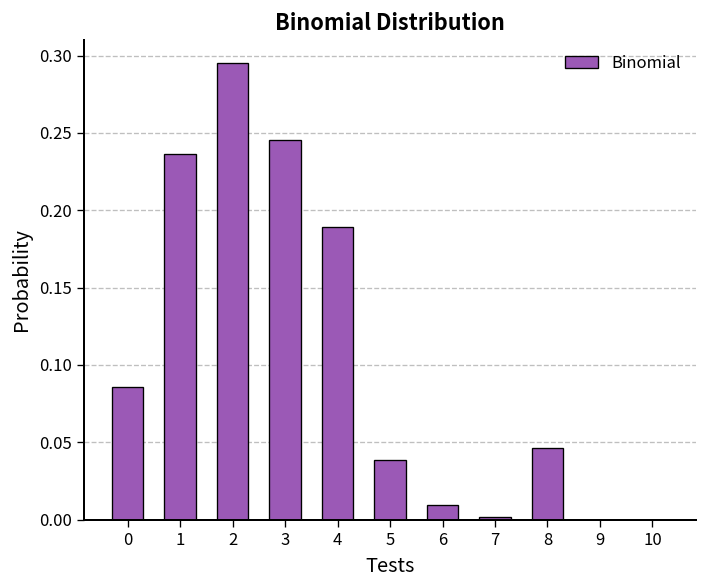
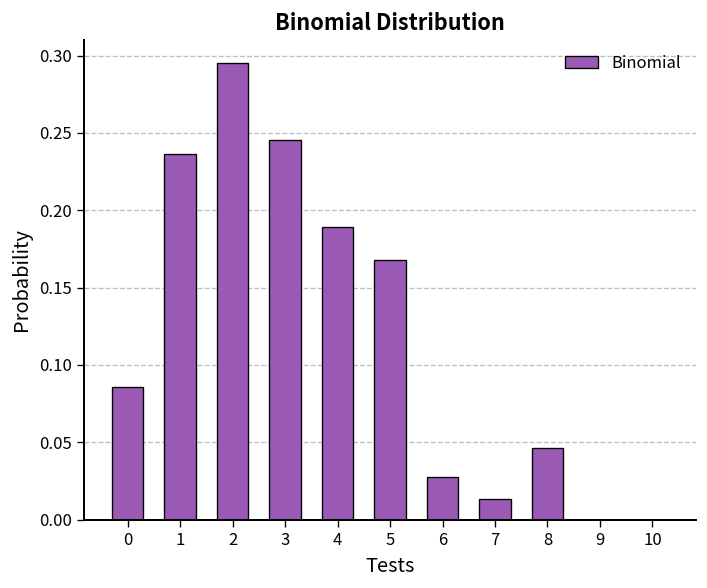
5: 0.039 -> 0.168
6: 0.010 -> 0.028
7: 0.002 -> 0.013
